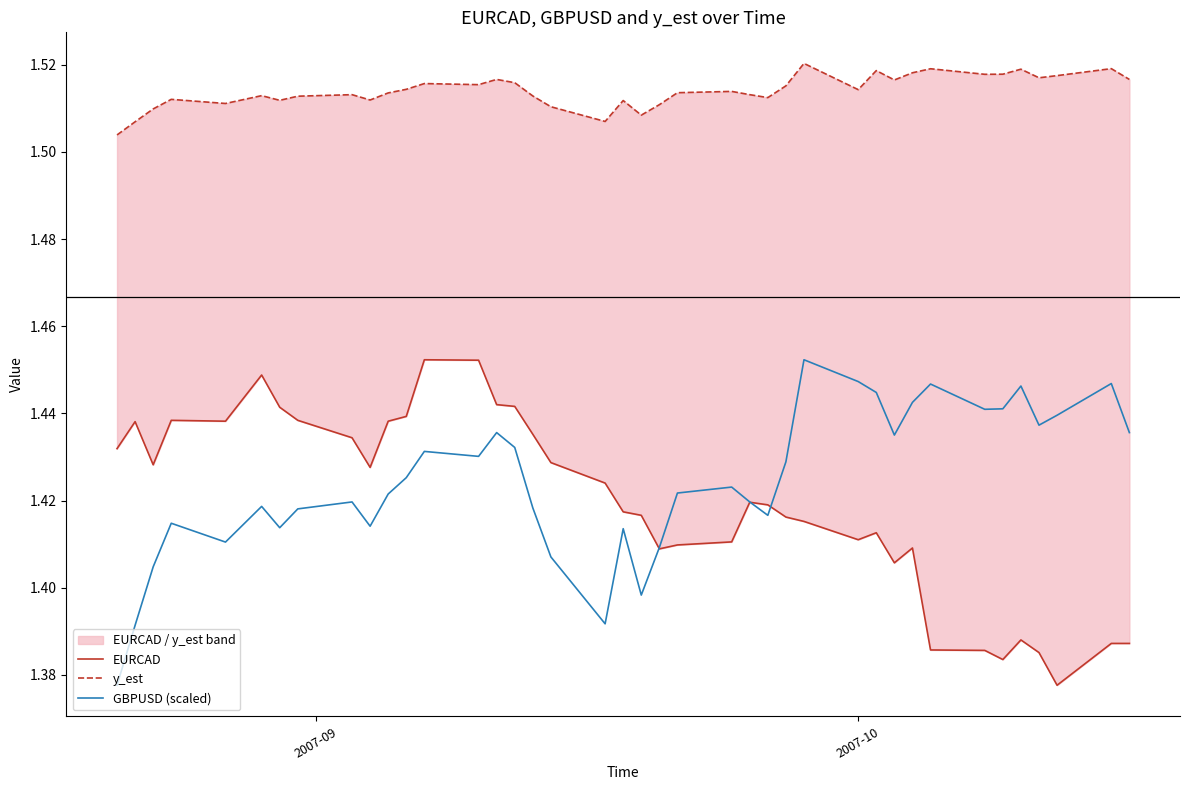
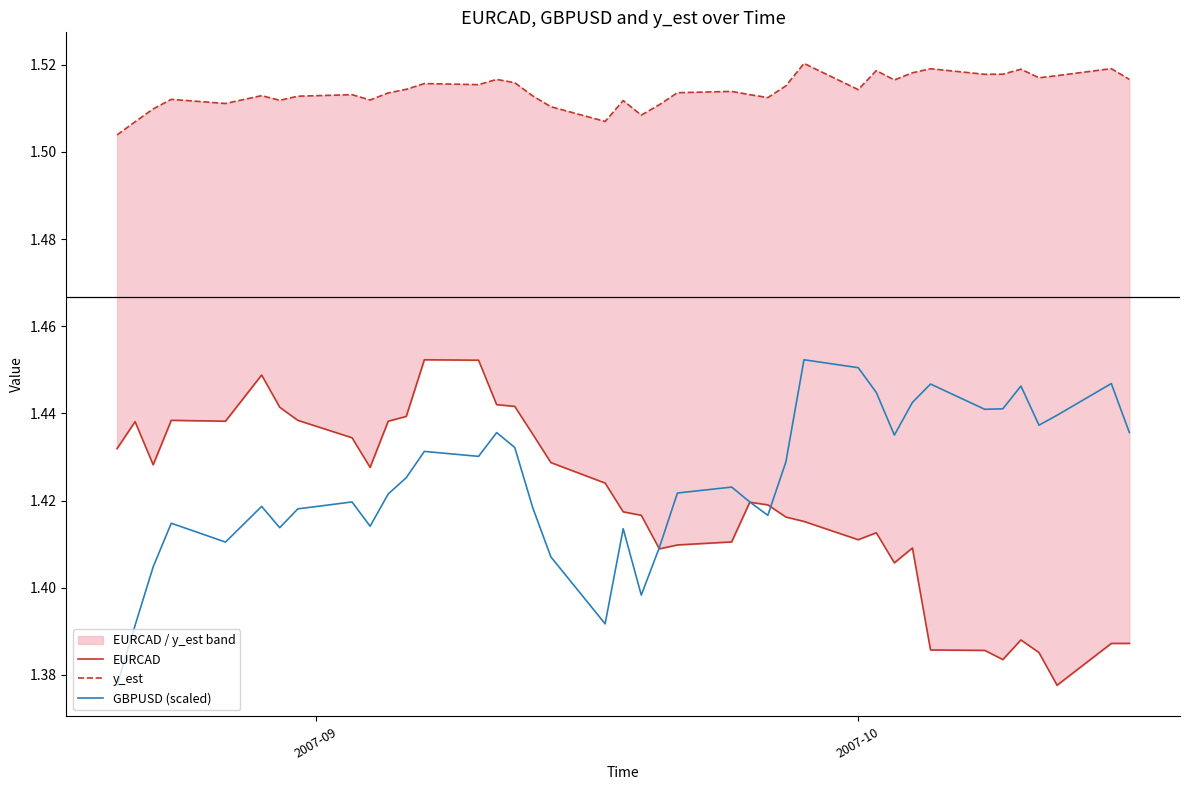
GBPUSD (scaled), 2007-10: 1.447 -> 1.450
